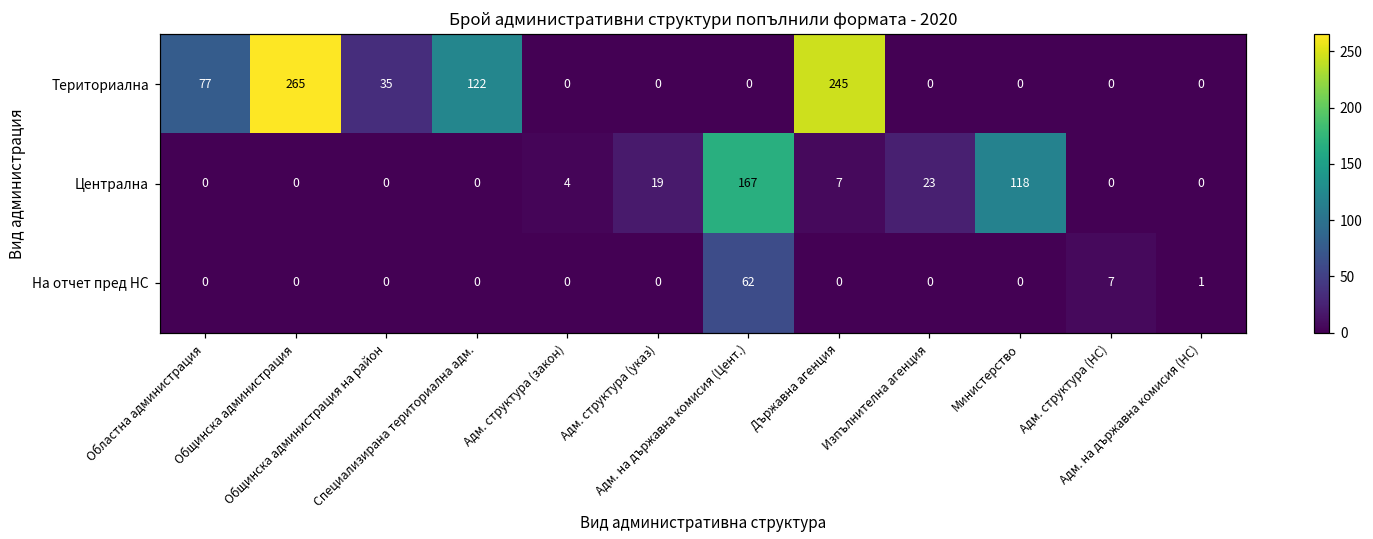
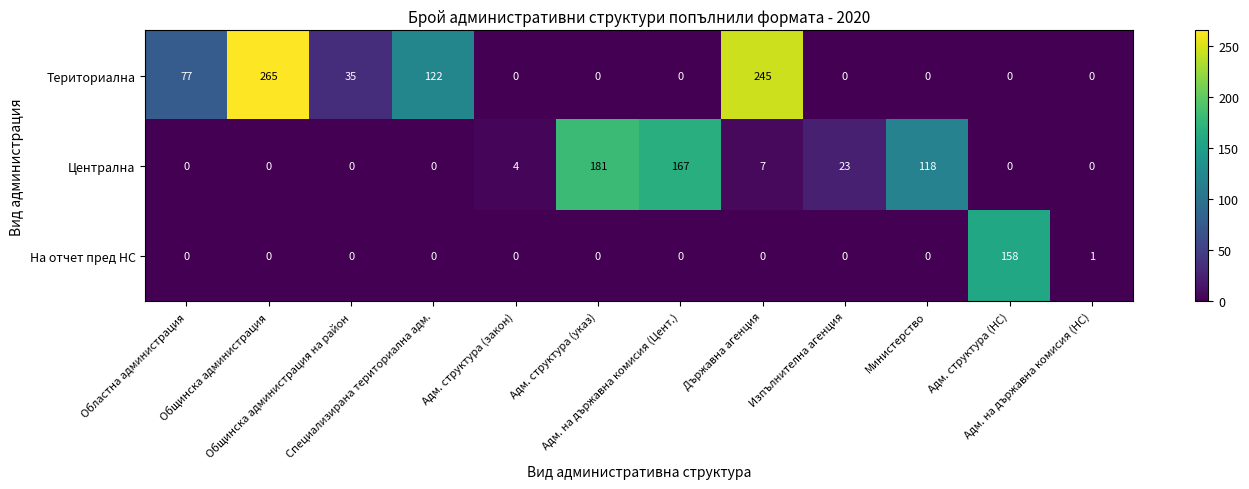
Централна, Адм. структура (указ): 19 -> 181
На отчет пред НС, Адм. на държавна комисия (Цент.): 62 -> 0
На отчет пред НС, Адм. структура (НС): 7 -> 158
